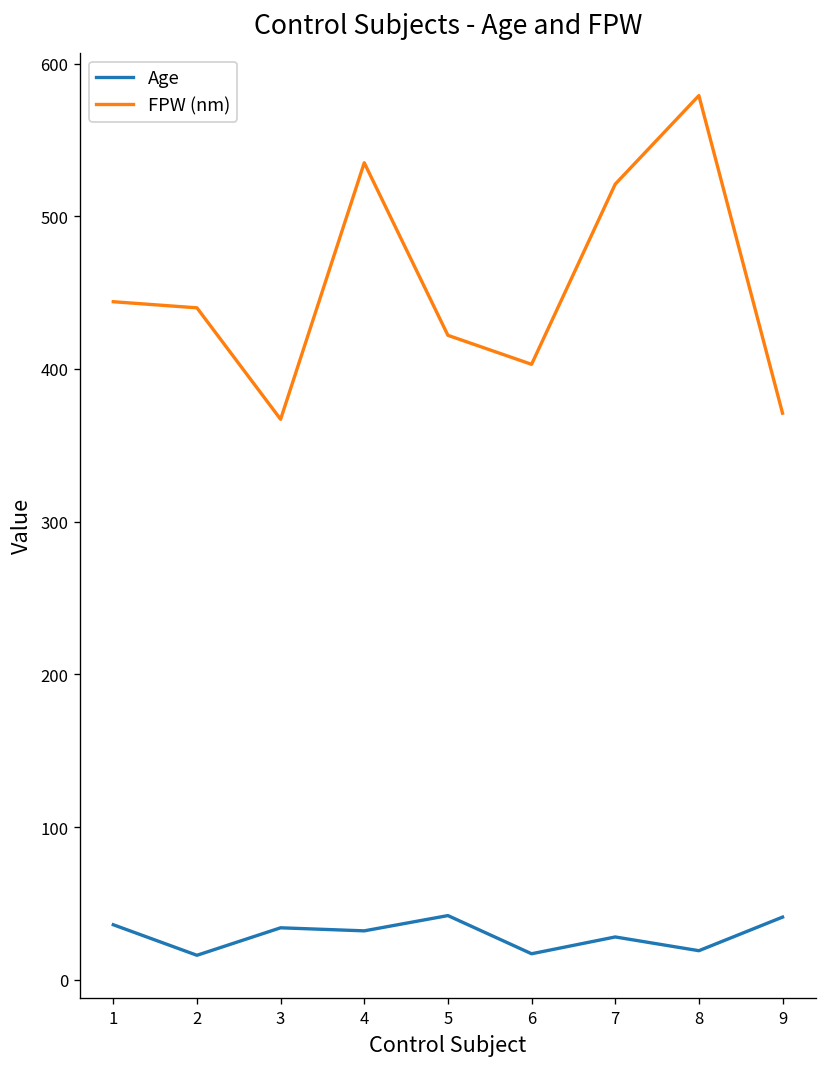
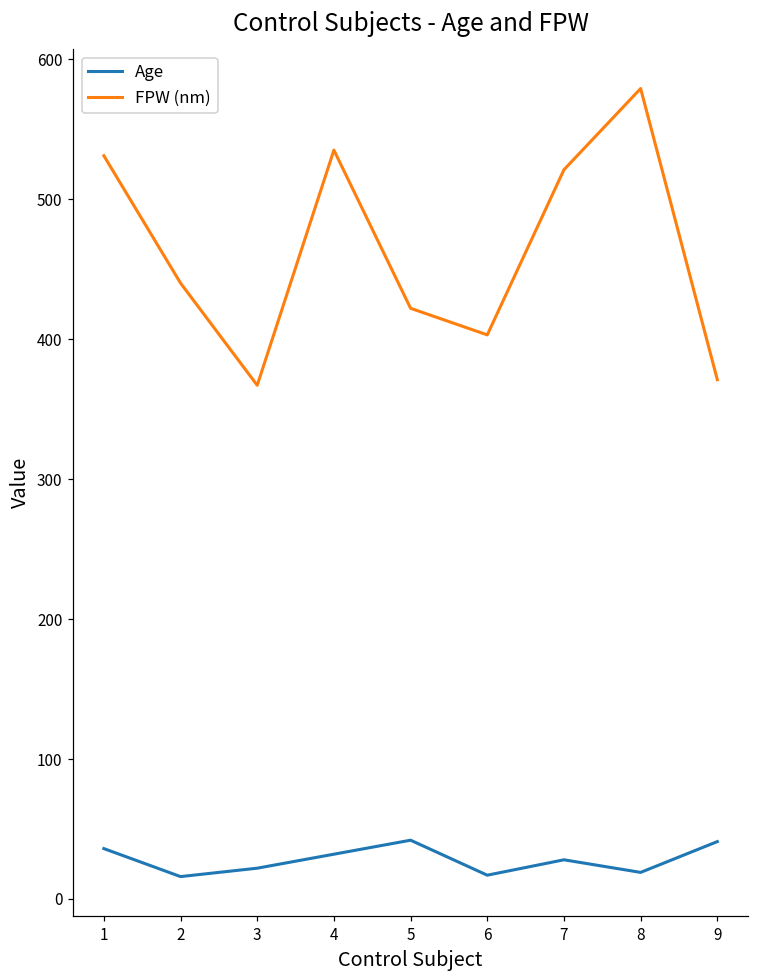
FPW (nm), 1: 444 -> 531
Age, 3: 34 -> 22
